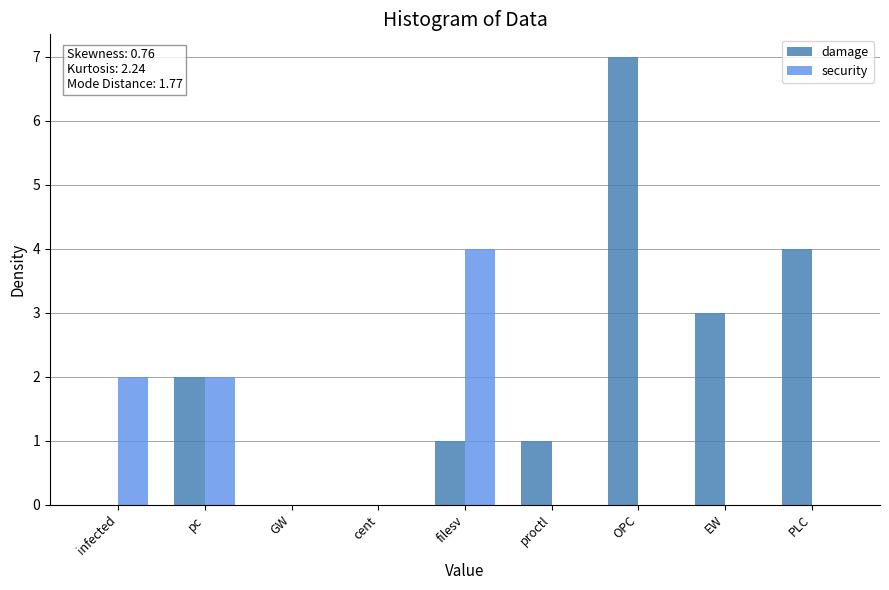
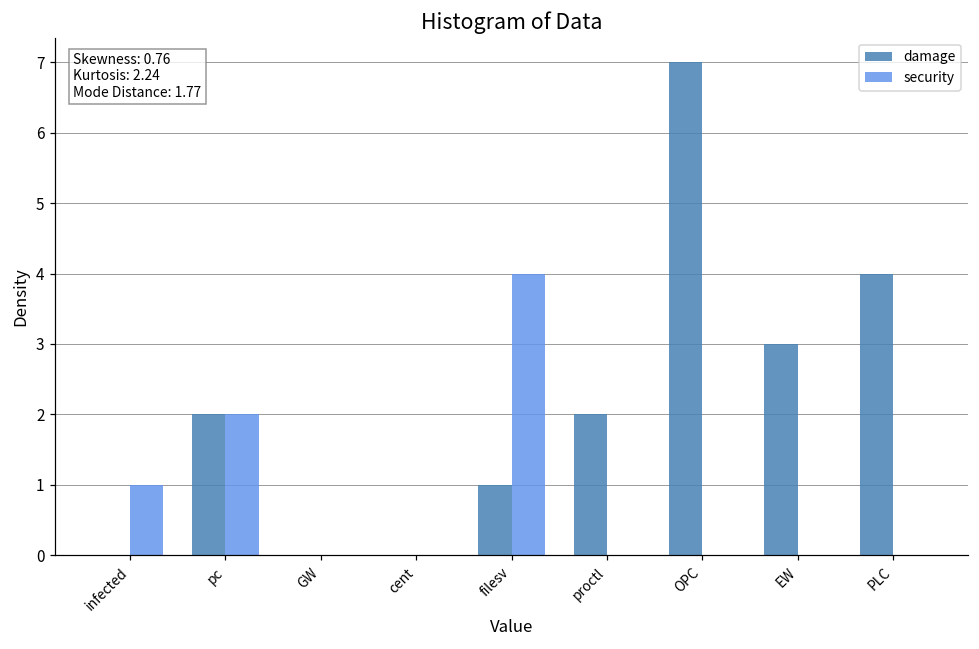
security, infected: 2 -> 1
damage, proctl: 1 -> 2
